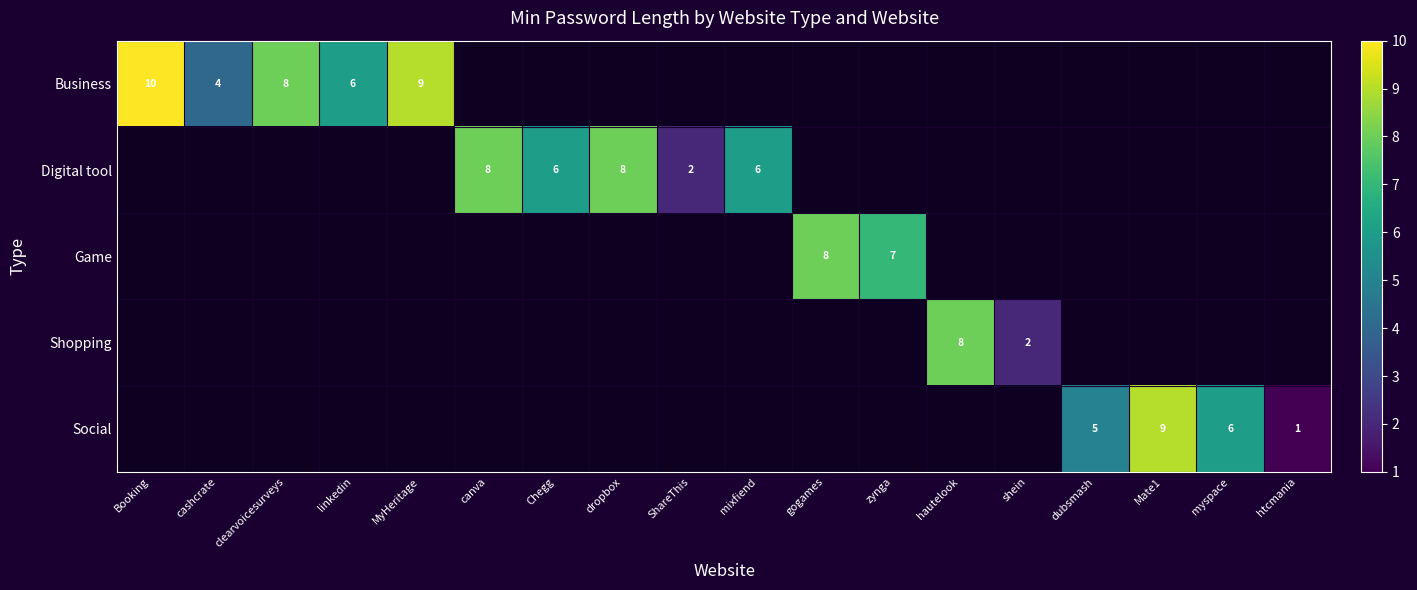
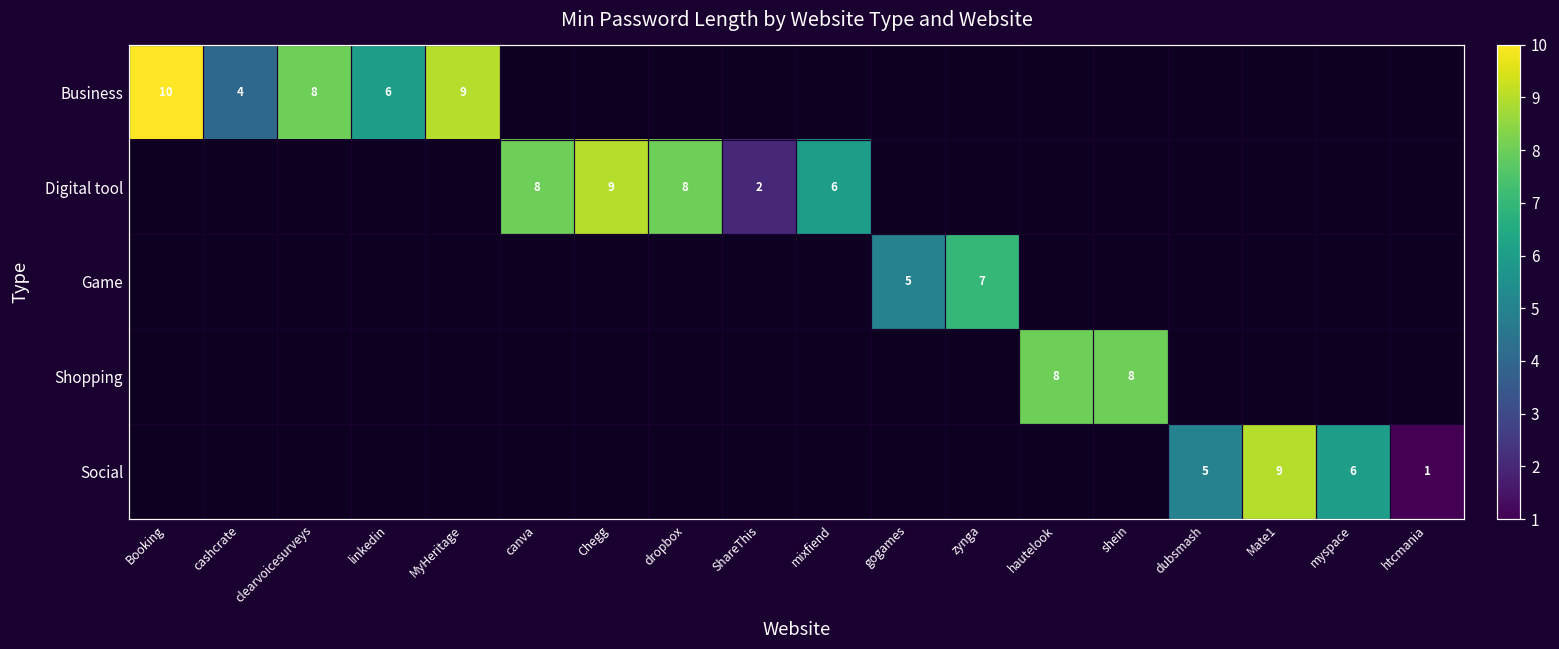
Digital tool, Chegg: 6 -> 9
Game, gogames: 8 -> 5
Shopping, shein: 2 -> 8
